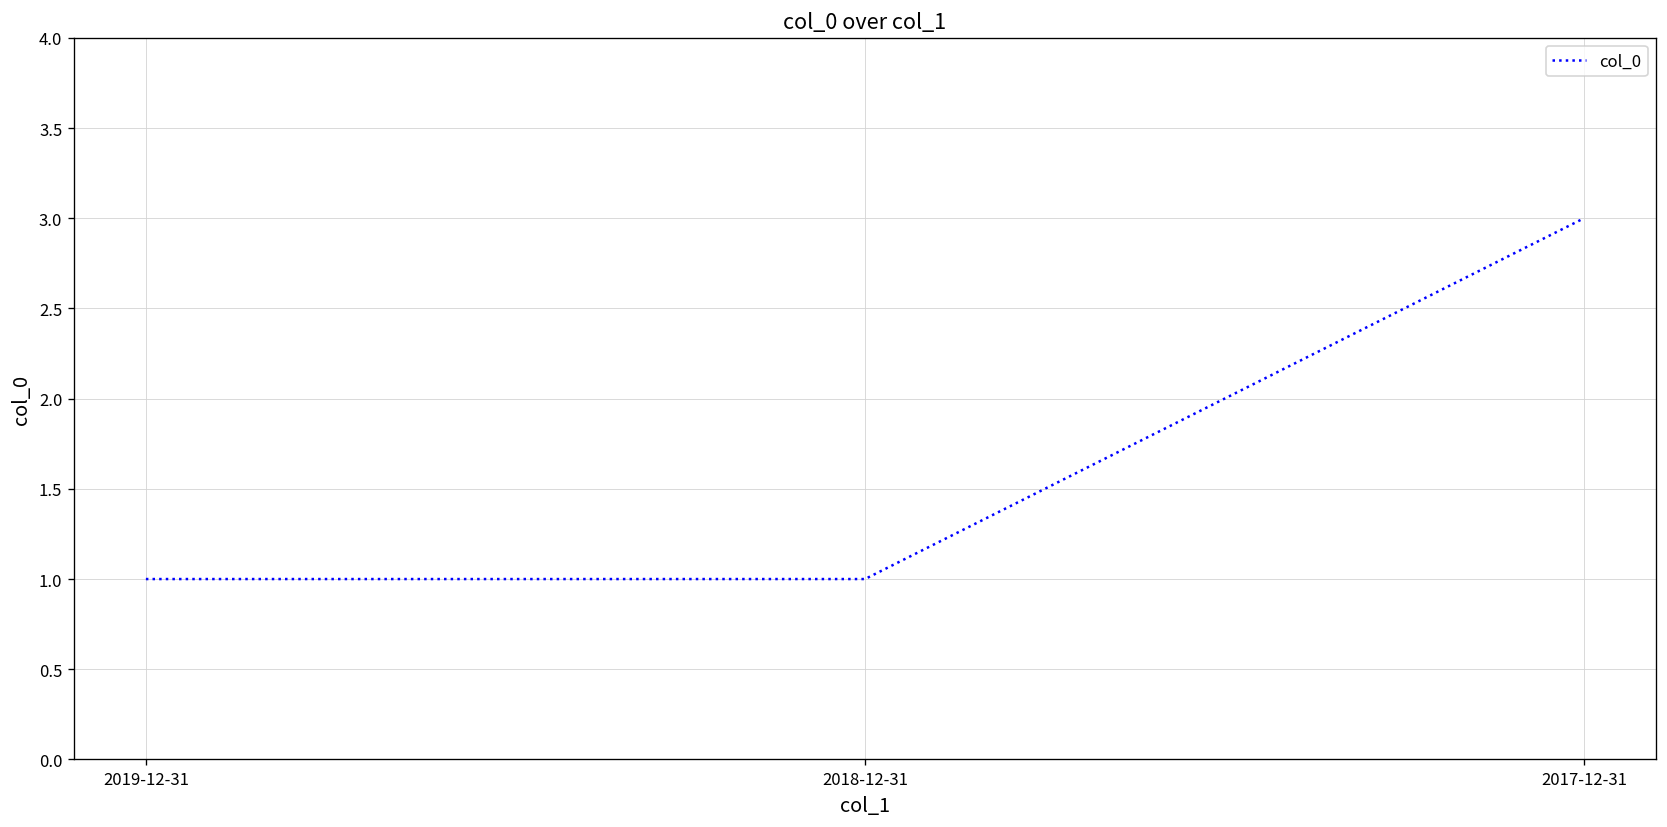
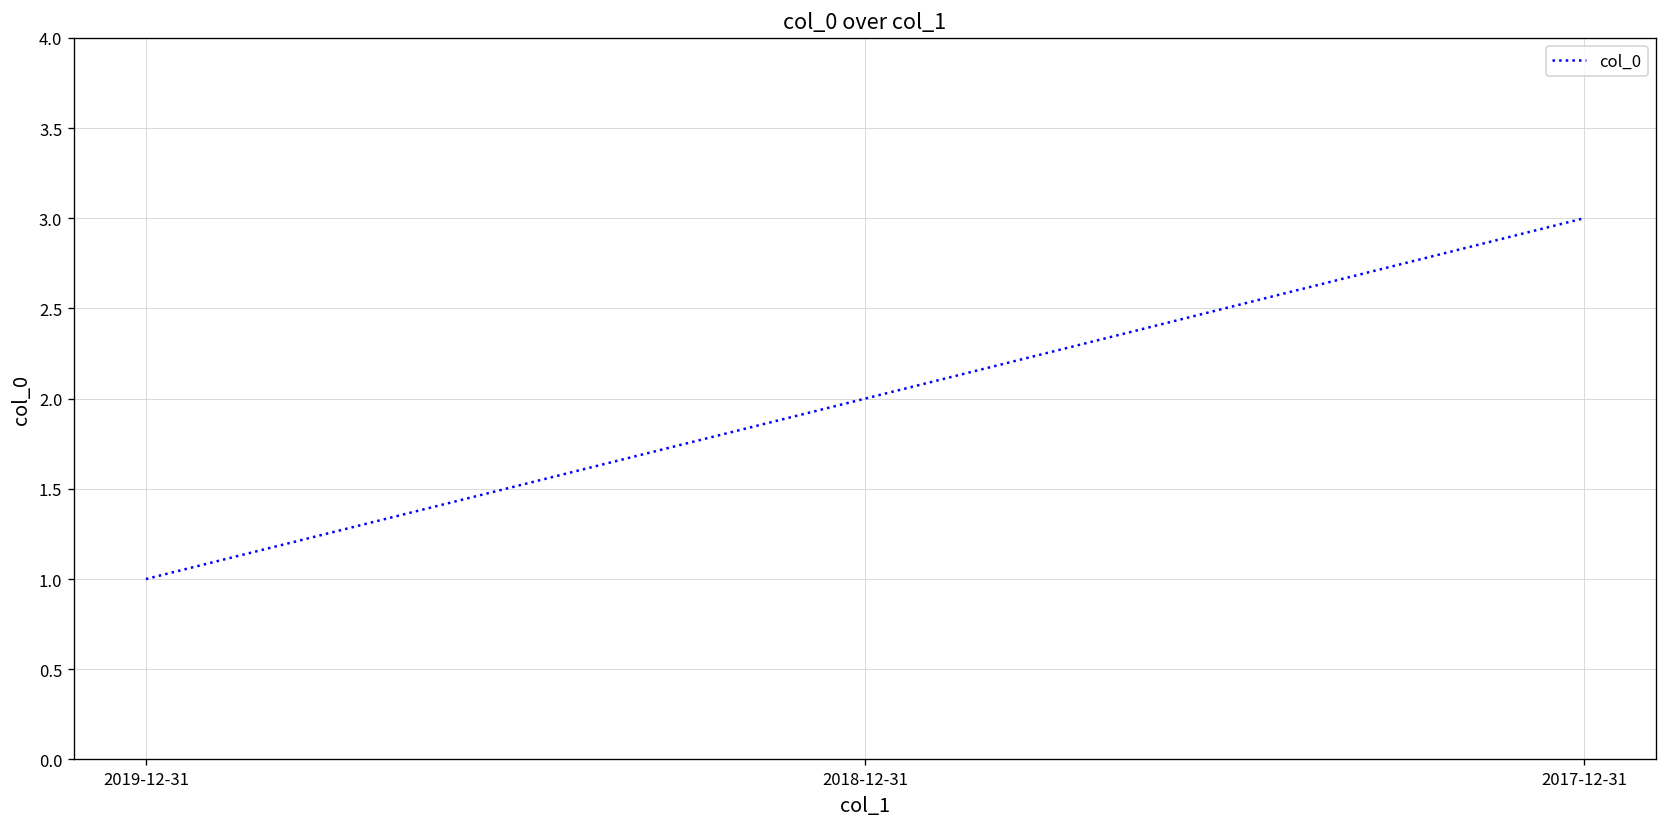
2018-12-31: 1 -> 2
